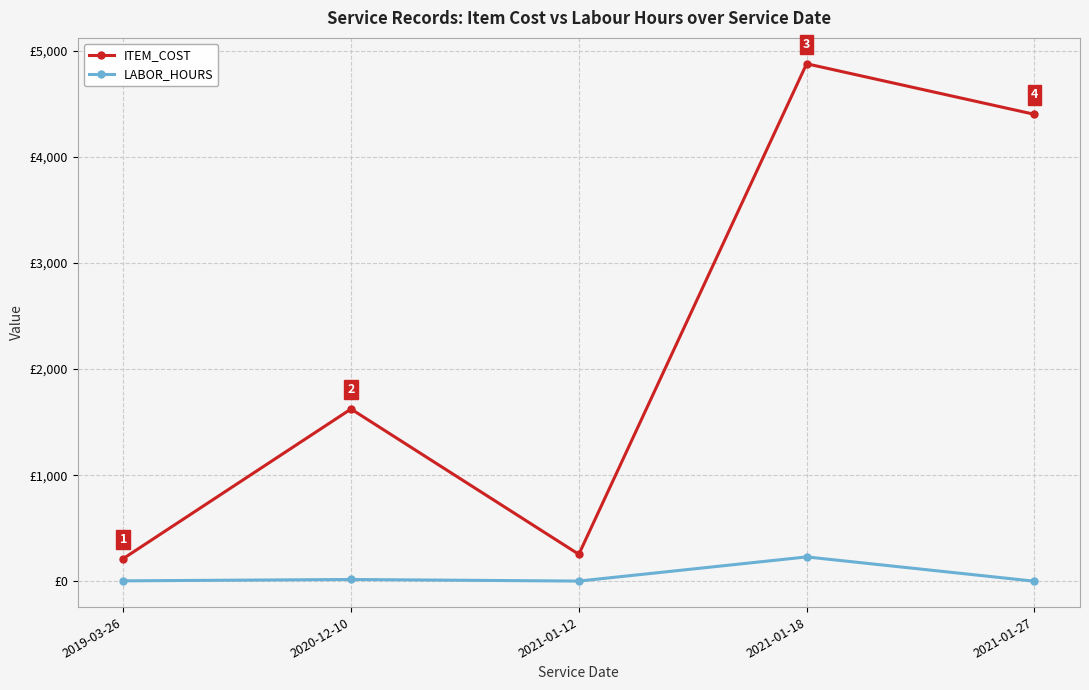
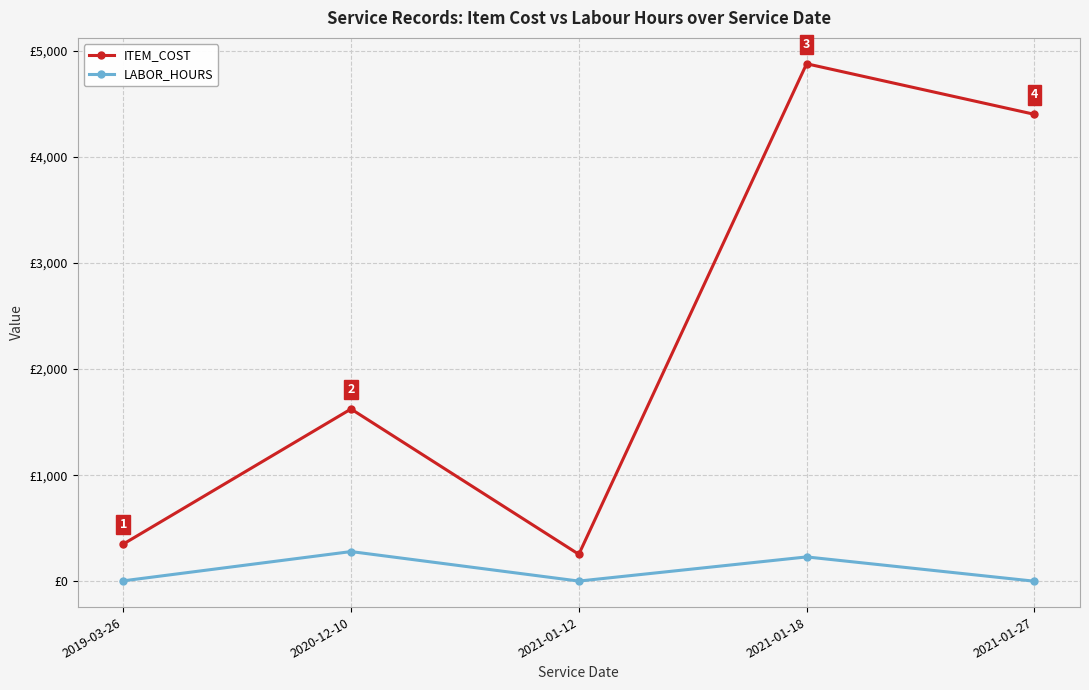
ITEM_COST, 2019-03-26: £210 -> £350
LABOR_HOURS, 2020-12-10: £20 -> £280
